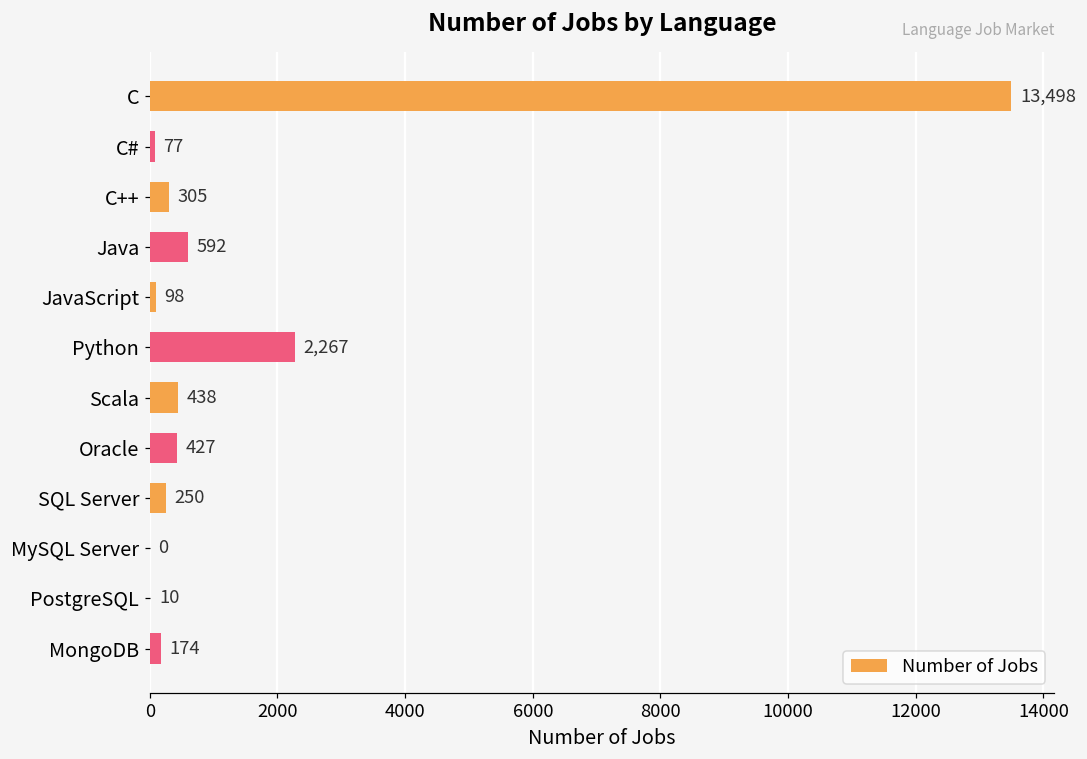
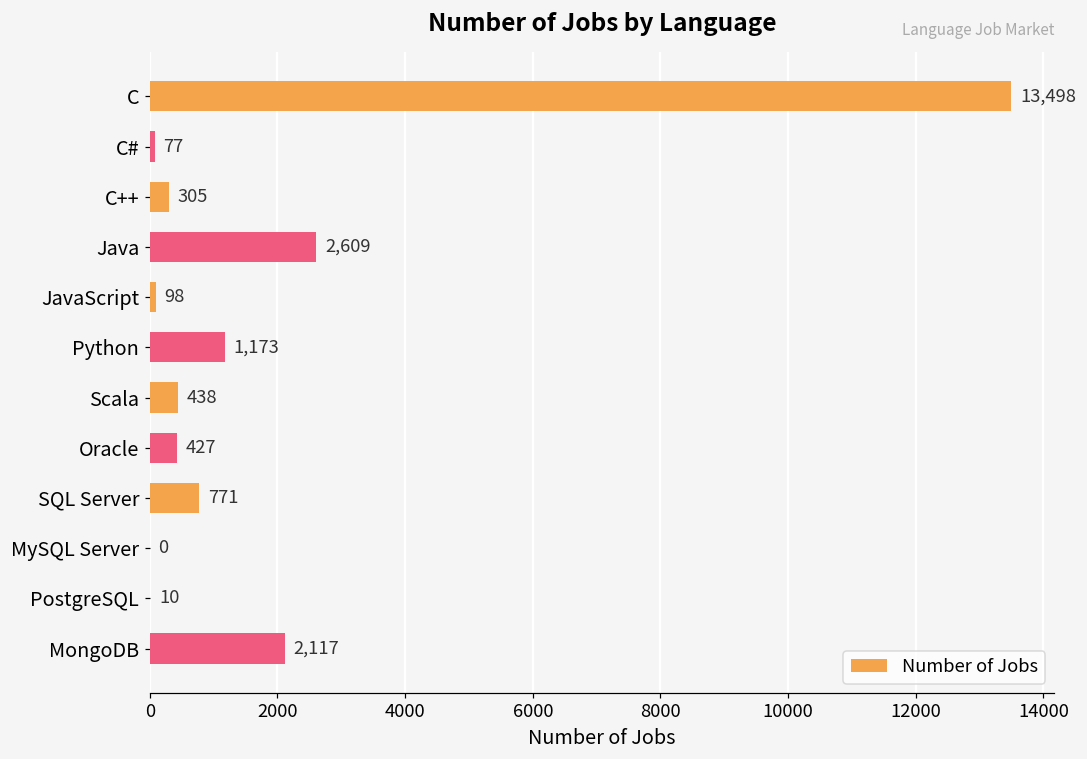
Java: 592 -> 2,609
Python: 2,267 -> 1,173
SQL Server: 250 -> 771
MongoDB: 174 -> 2,117
